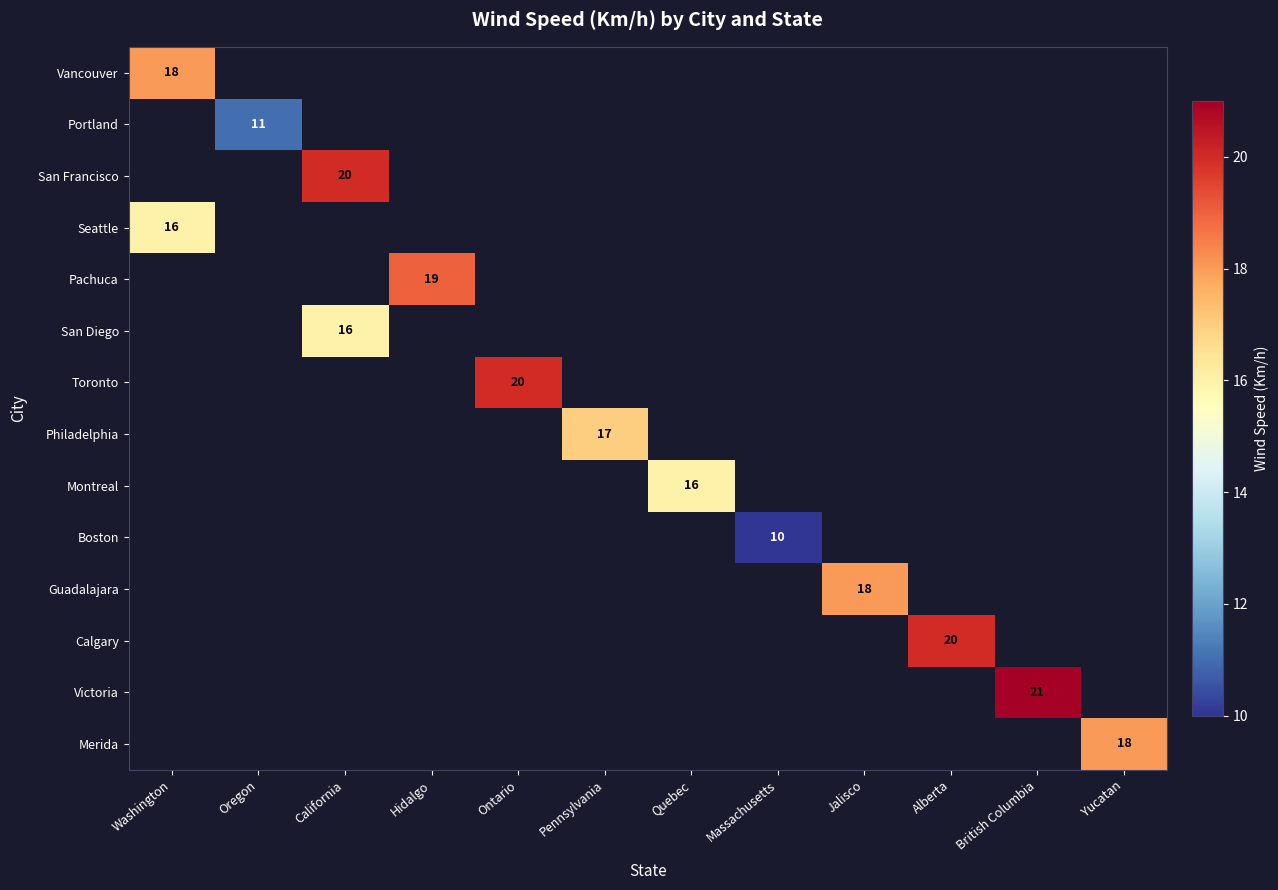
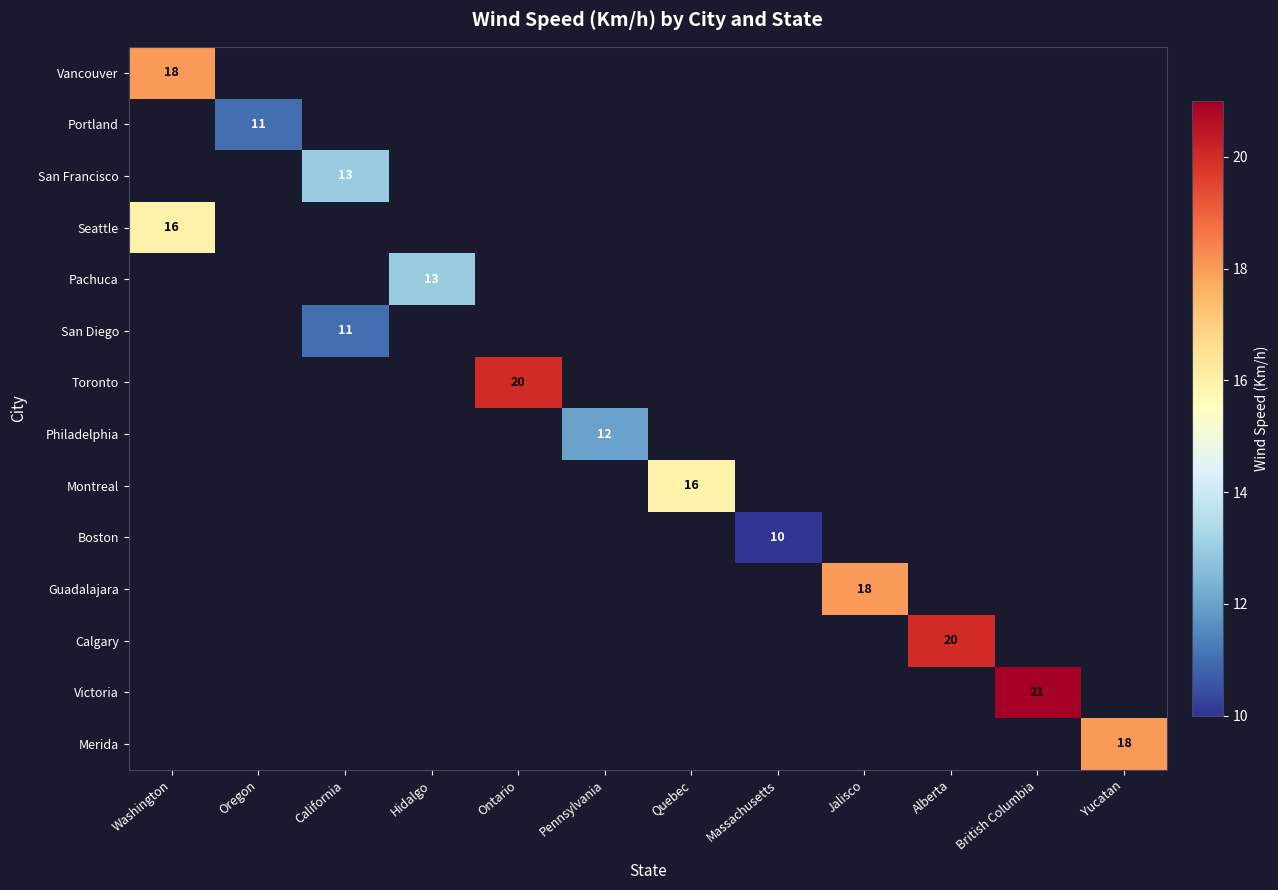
San Francisco, California: 20 -> 13
Pachuca, Hidalgo: 19 -> 13
San Diego, California: 16 -> 11
Philadelphia, Pennsylvania: 17 -> 12
